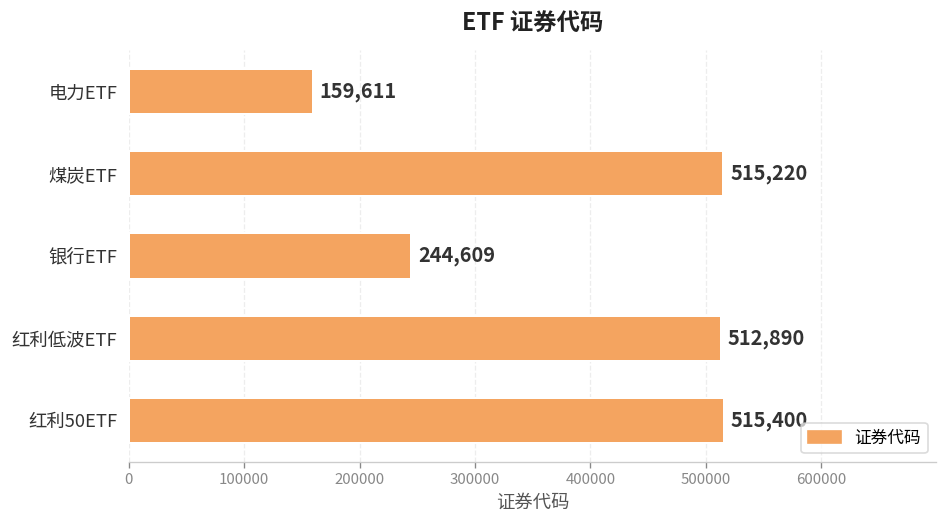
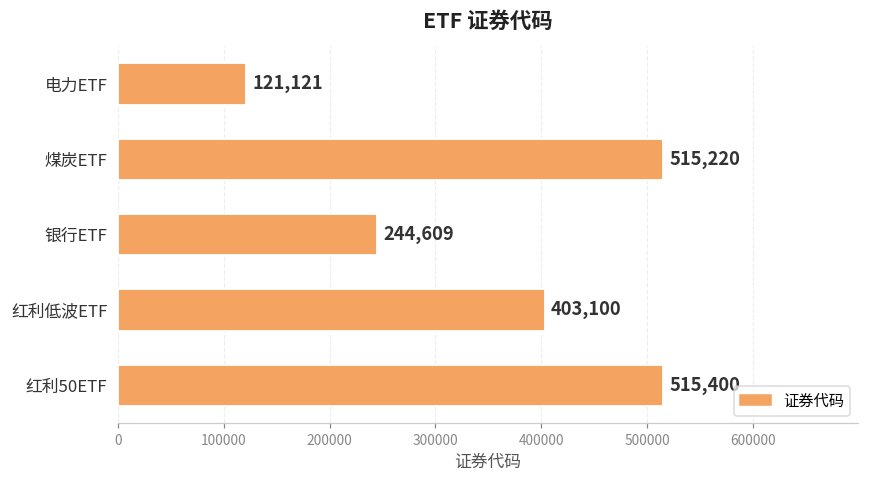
电力ETF: 159,611 -> 121,121
红利低波ETF: 512,890 -> 403,100
